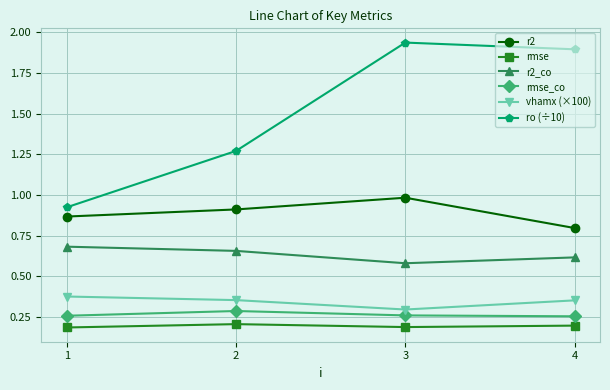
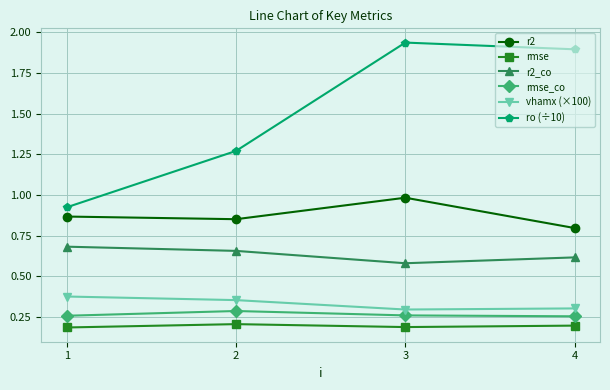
r2, 2: 0.91 -> 0.85
vhamx (×100), 4: 0.35 -> 0.30
